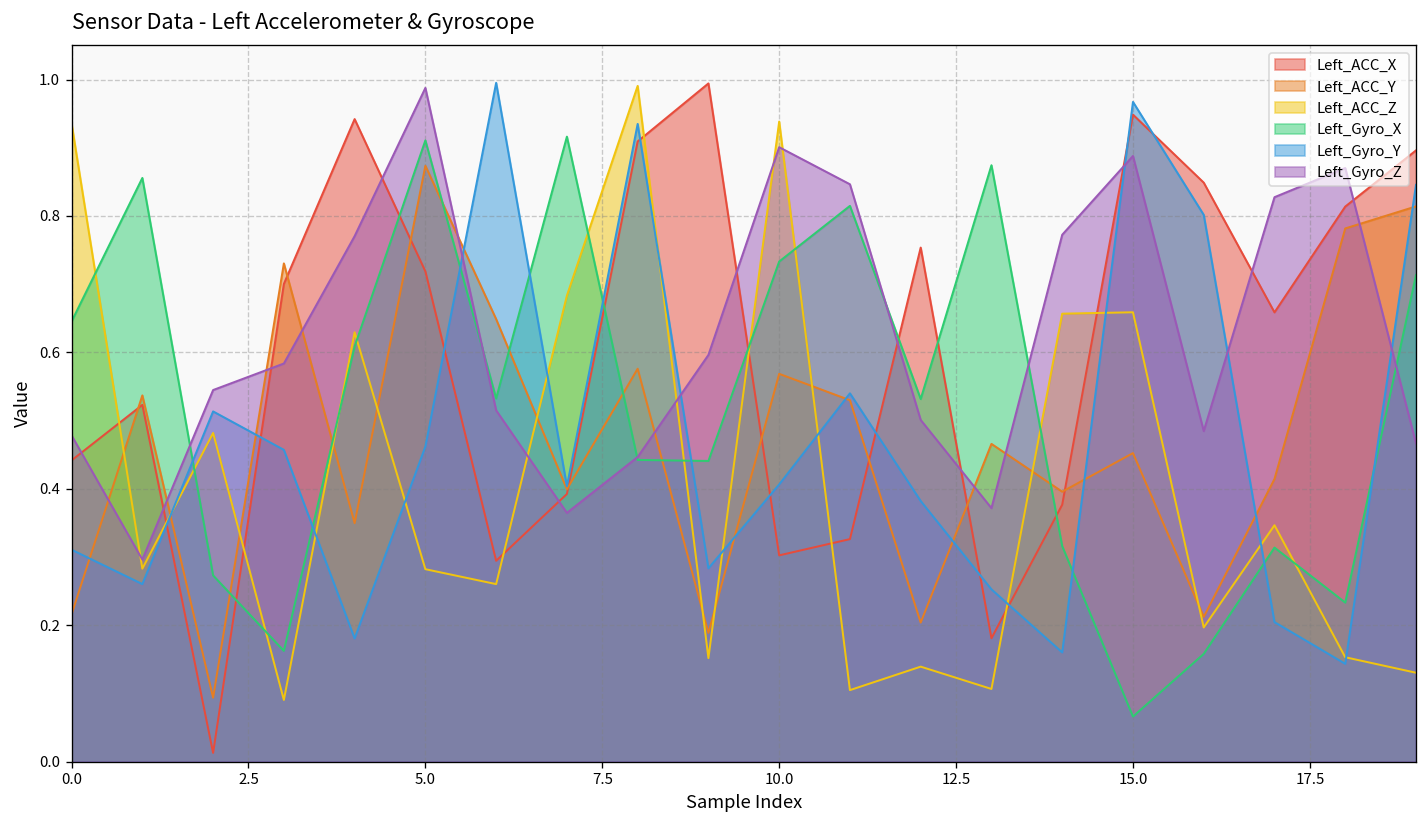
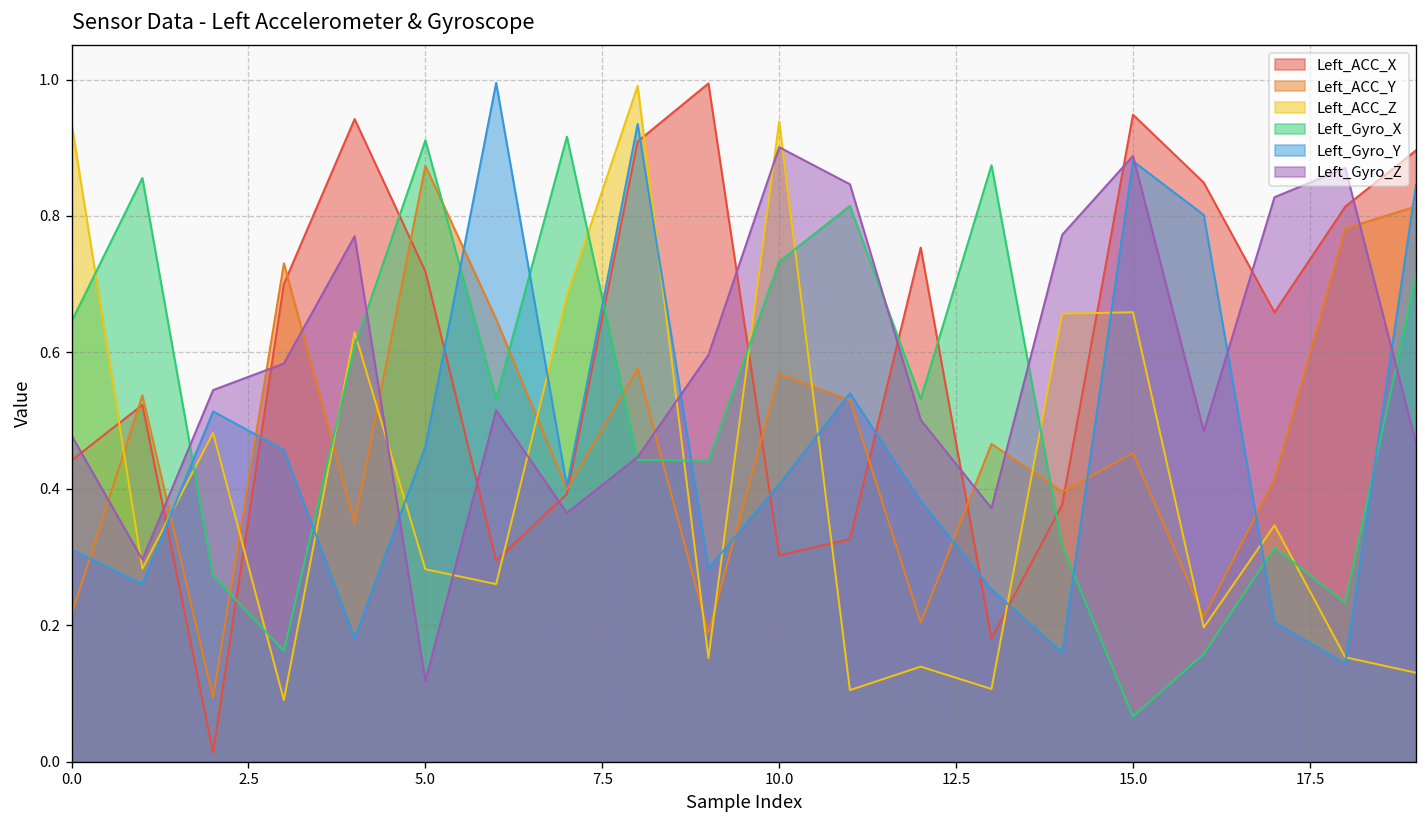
Left_Gyro_Z, 5.0: 0.99 -> 0.12
Left_Gyro_Y, 15.0: 0.97 -> 0.88
